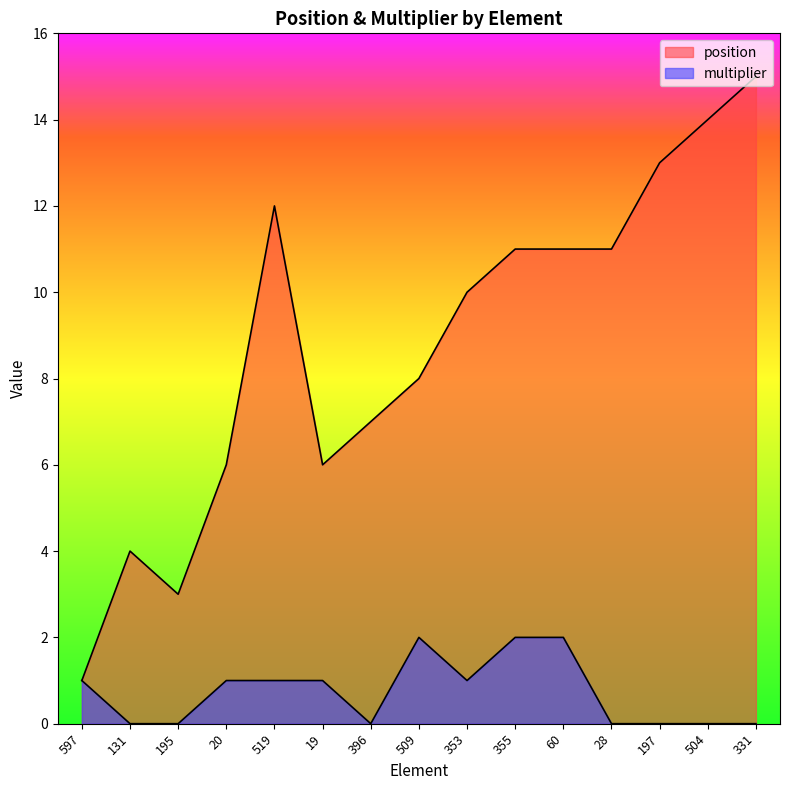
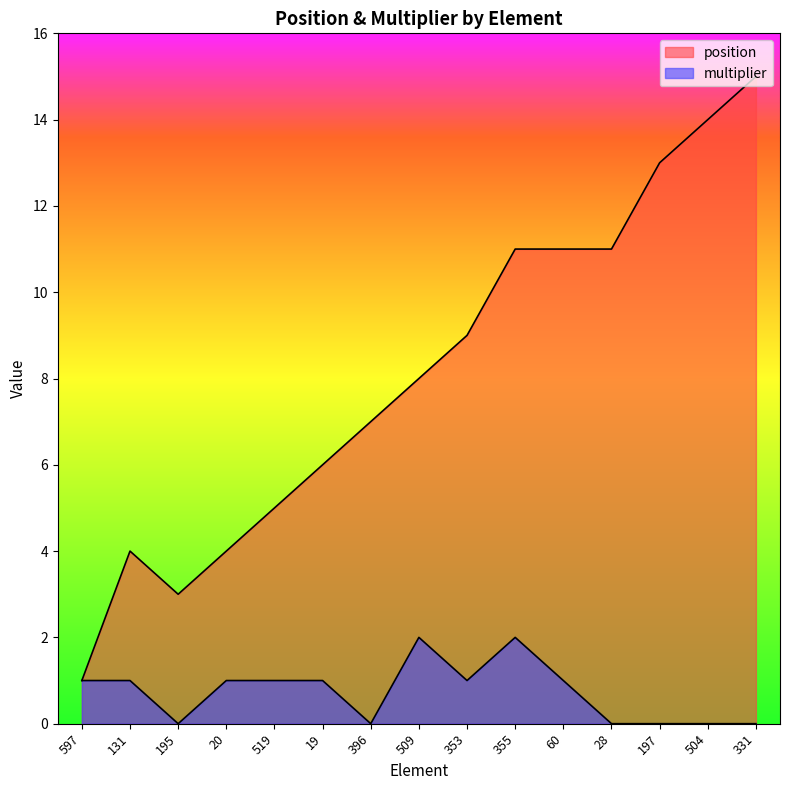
multiplier, 131: 0 -> 1
position, 20: 6 -> 4
position, 519: 12 -> 5
position, 353: 10 -> 9
multiplier, 60: 2 -> 1
